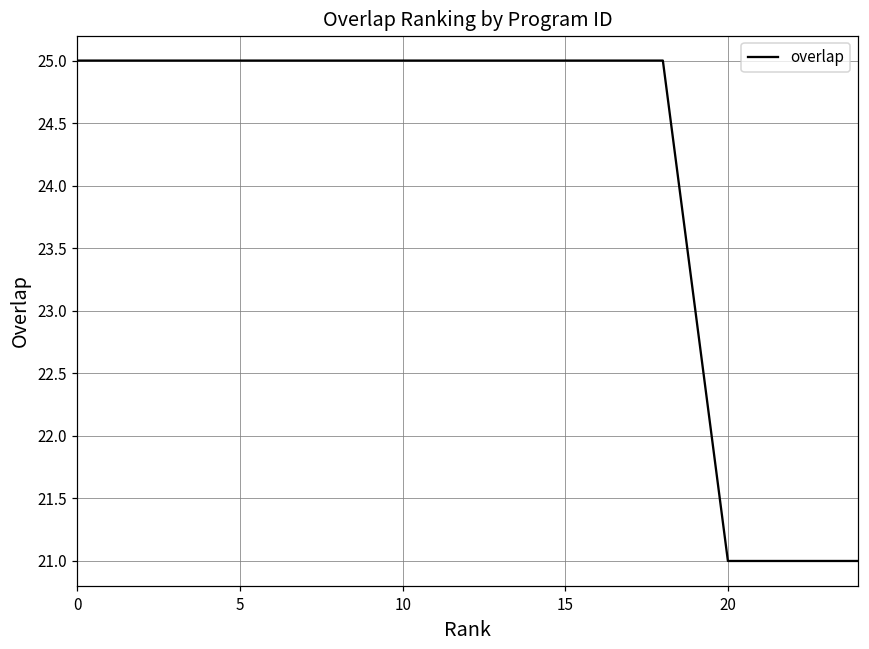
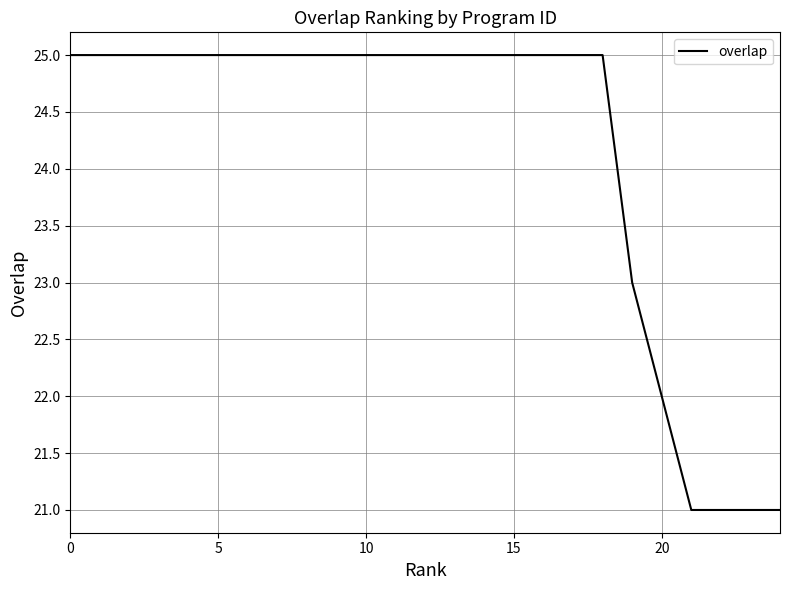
20: 21 -> 22
